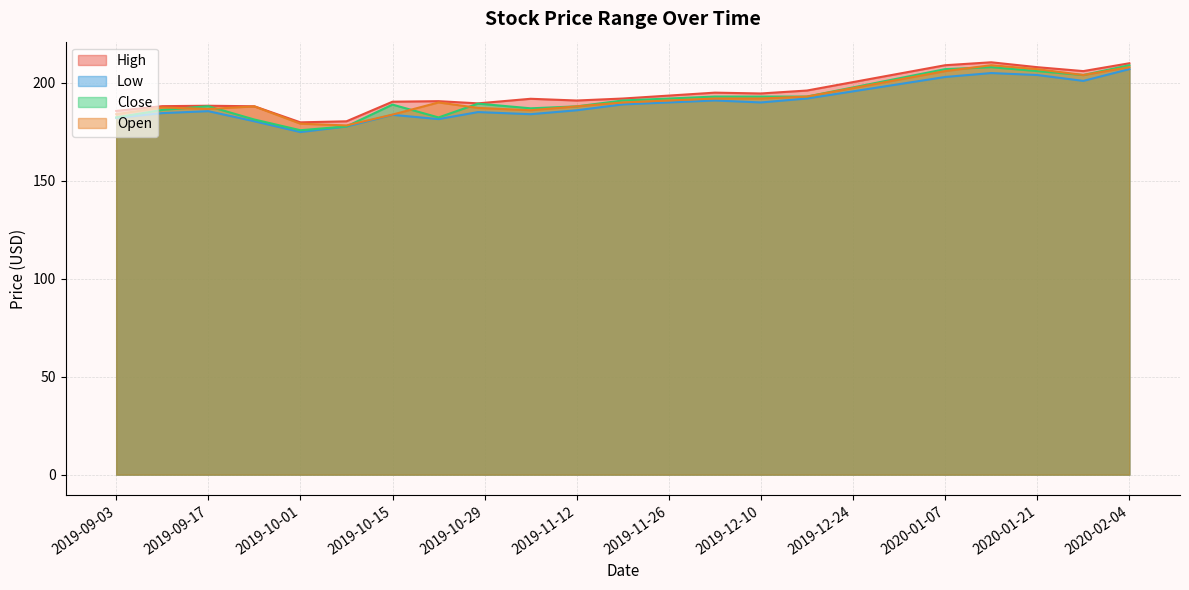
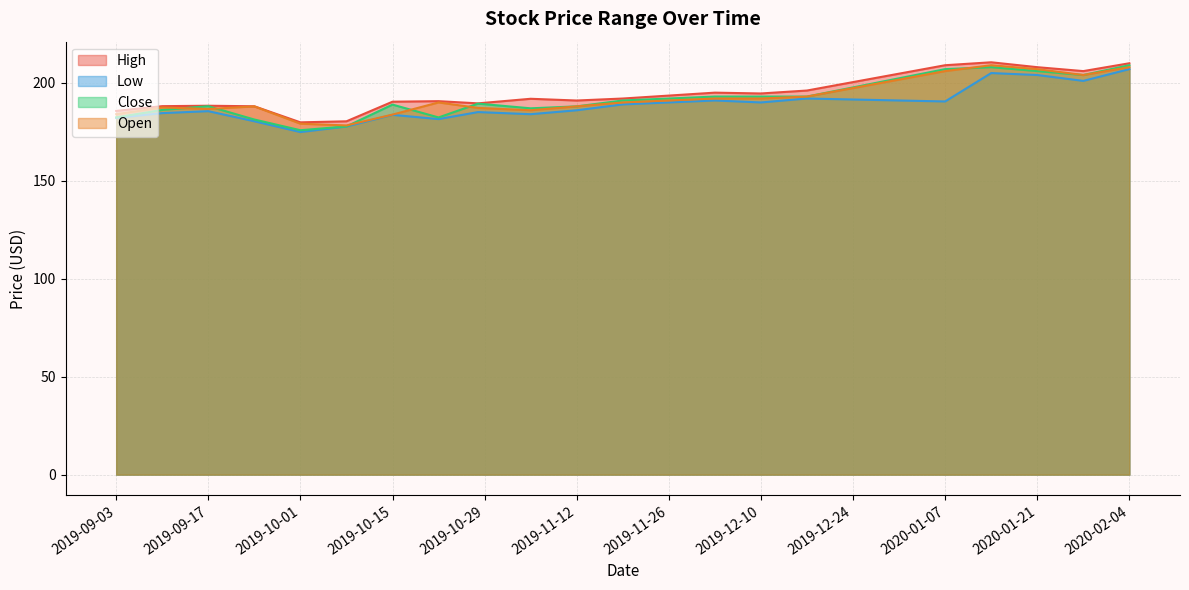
Low, 2020-01-07: 203 -> 191
